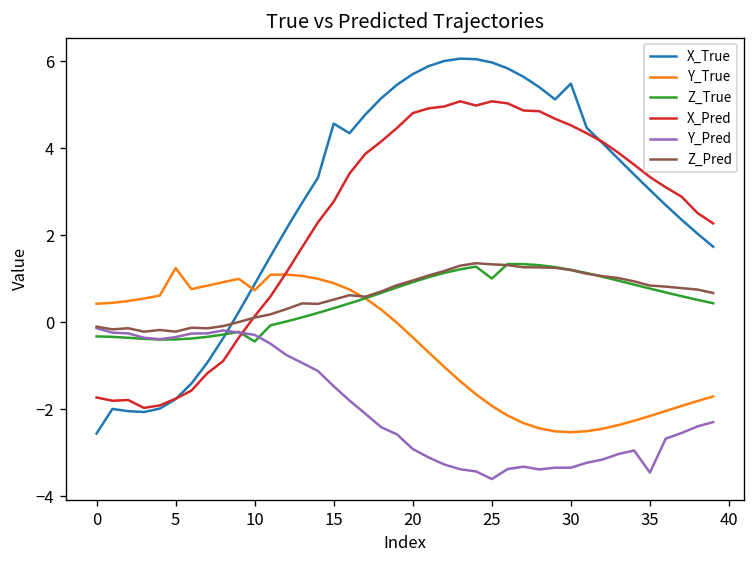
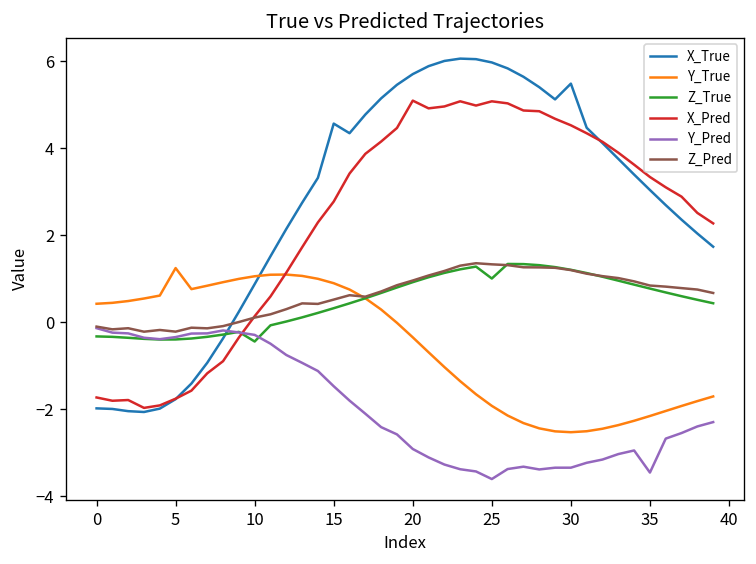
X_True, 0: -2.6 -> -2.0
Y_True, 10: 0.7 -> 1.1
X_Pred, 20: 4.8 -> 5.1
